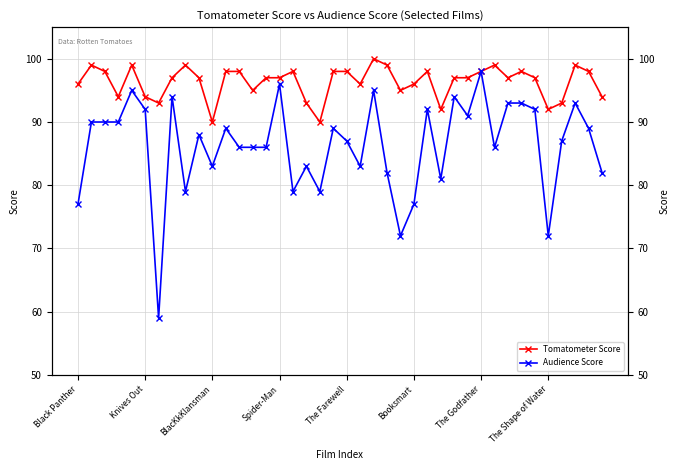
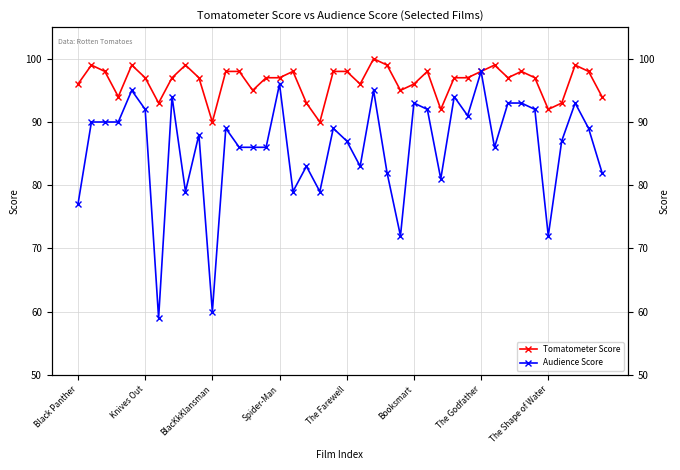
Tomatometer Score, Knives Out: 94 -> 97
Audience Score, BlacKkKlansman: 83 -> 60
Audience Score, Booksmart: 77 -> 93
